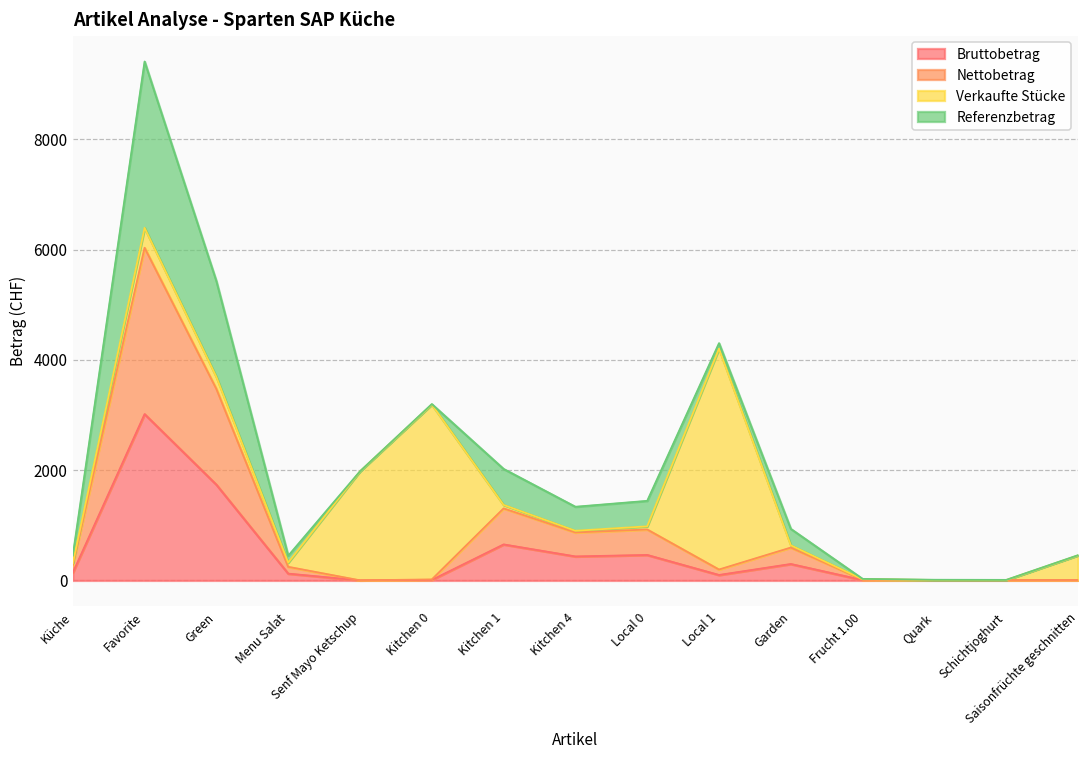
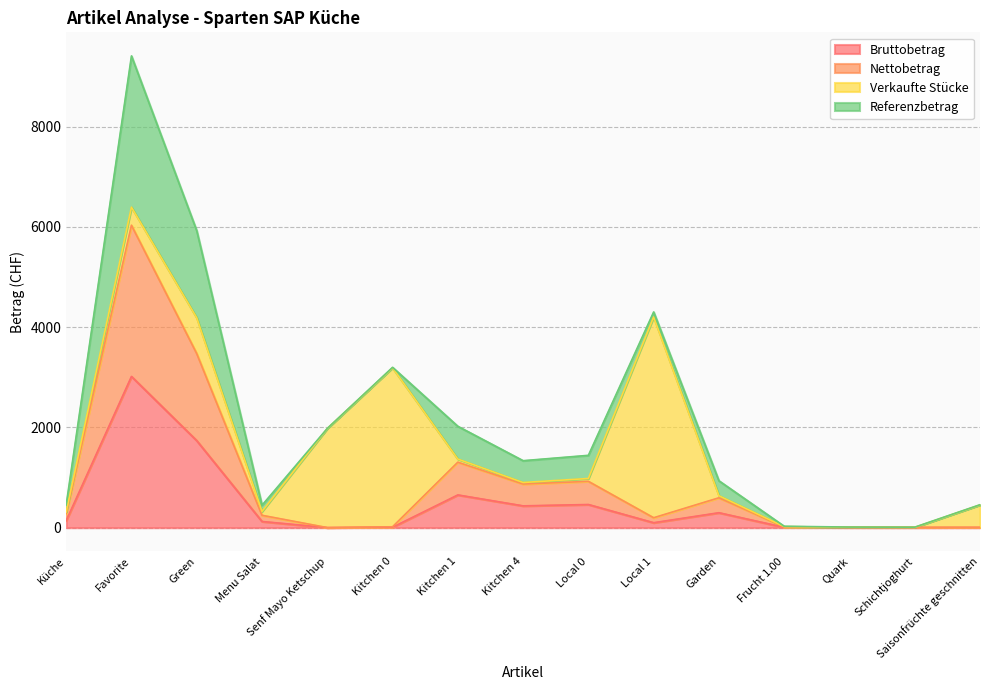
Verkaufte Stücke, Green: 200 -> 700
